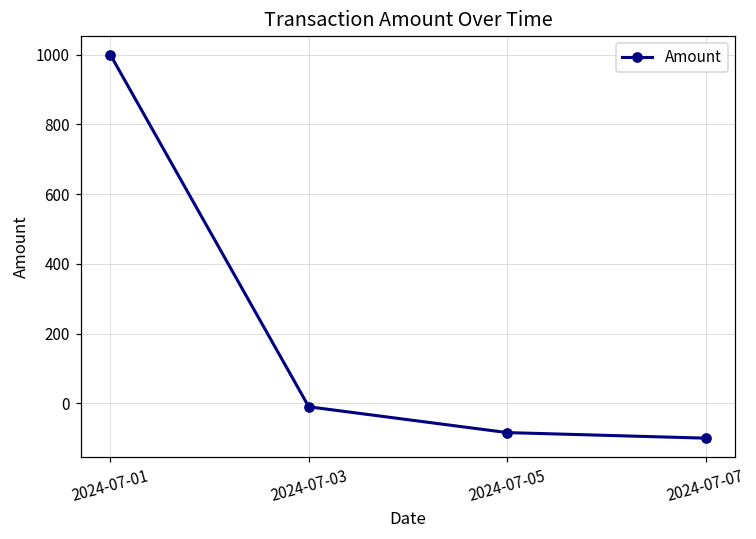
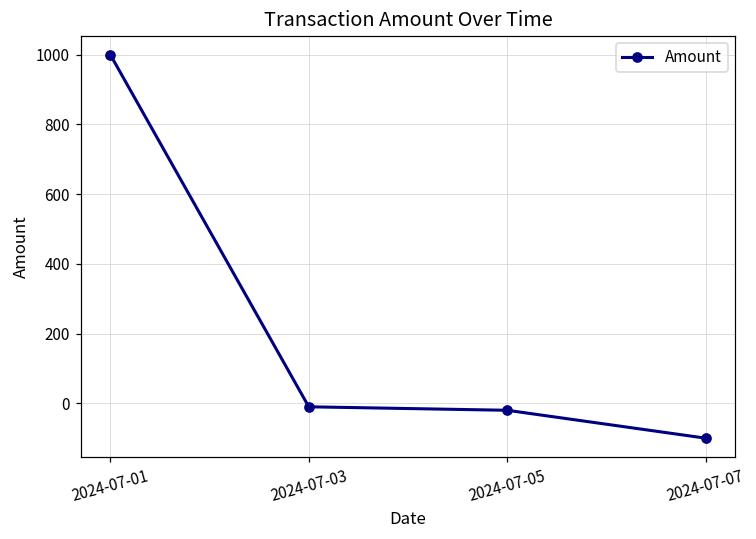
2024-07-05: -80 -> -20
